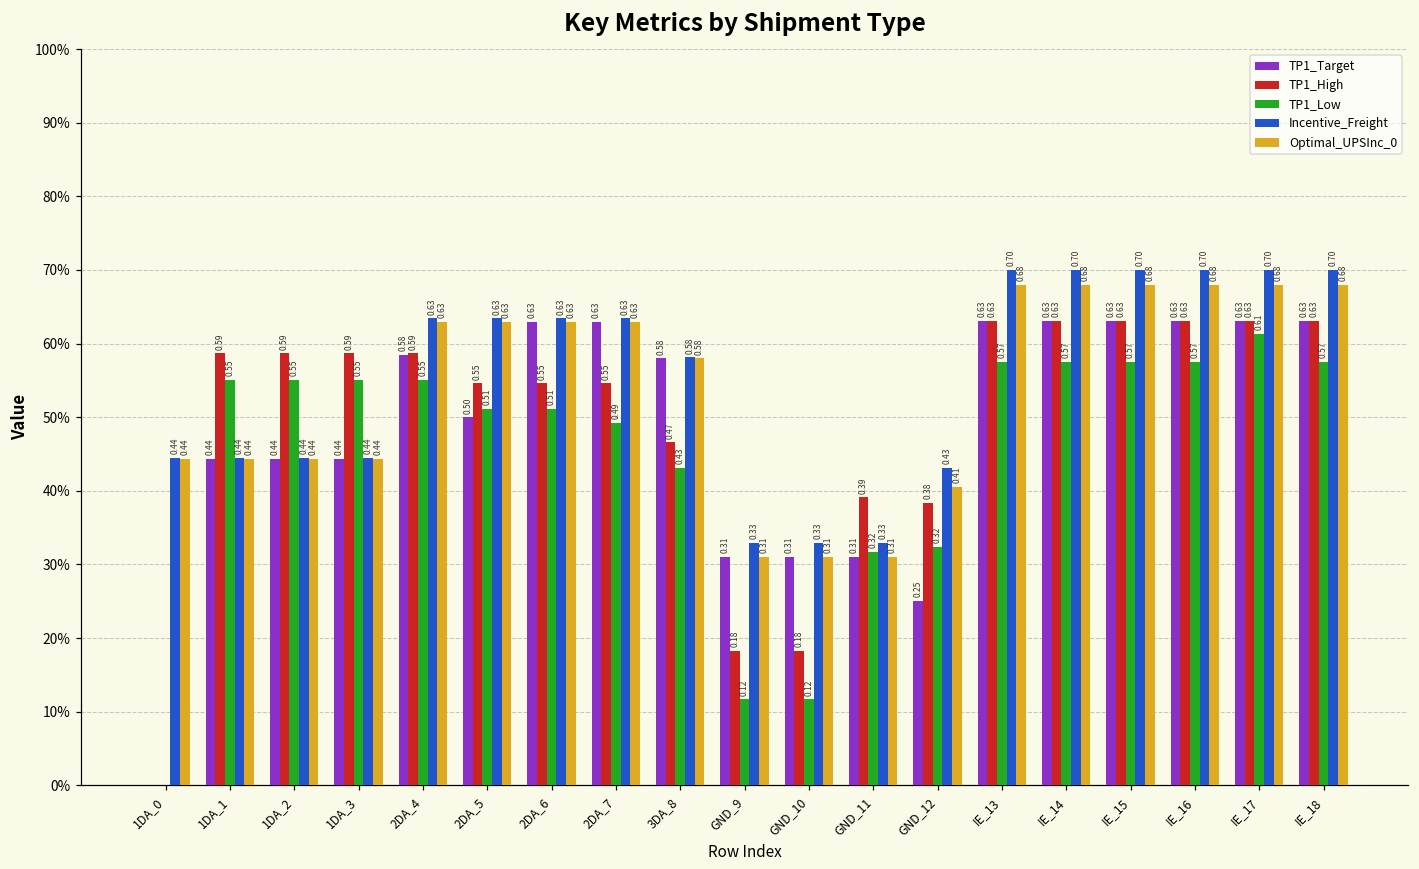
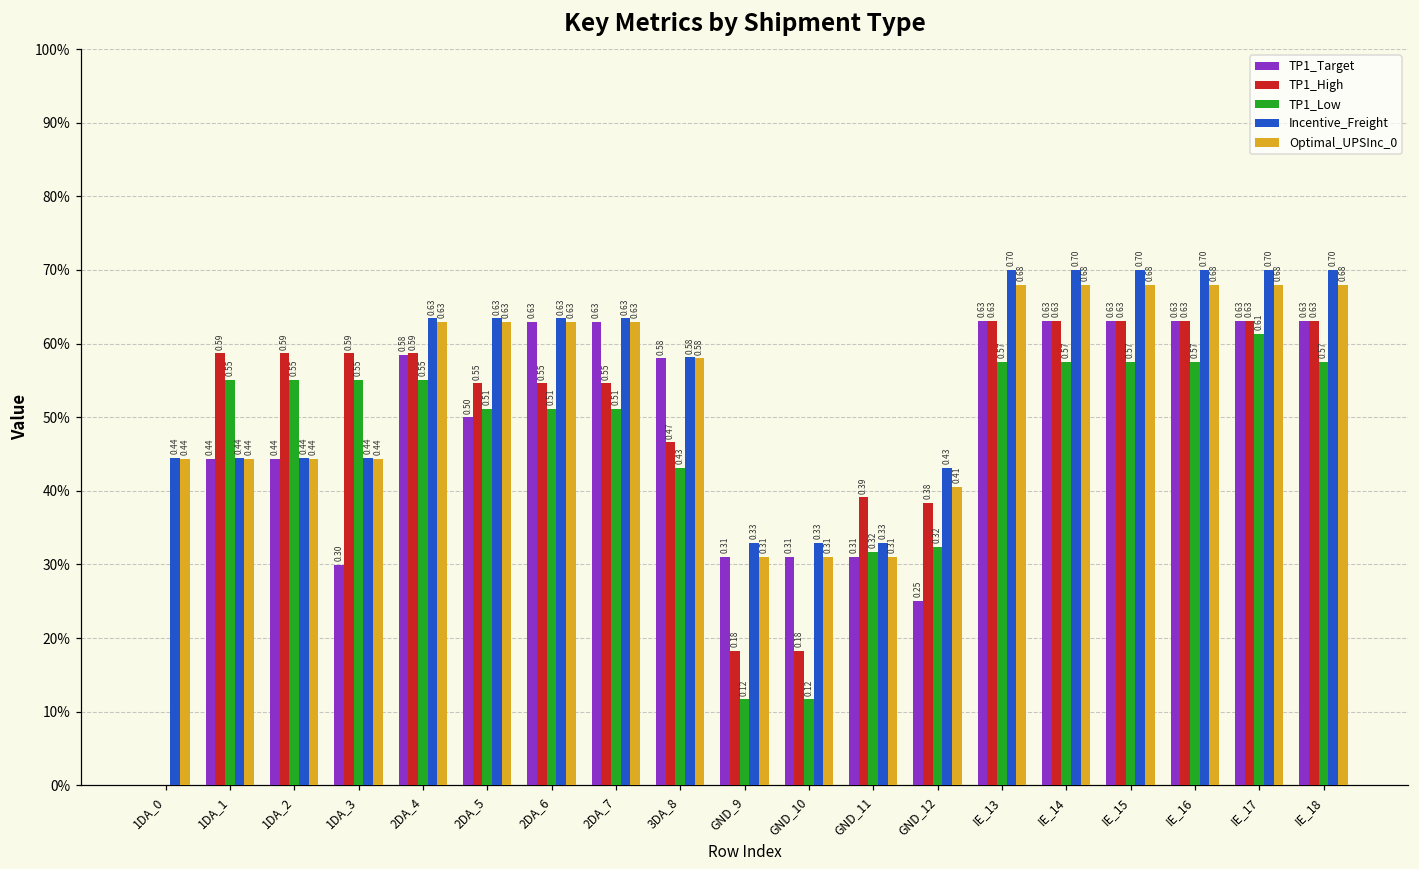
TP1_Target, 1DA_3: 0.44 -> 0.30
TP1_Low, 2DA_7: 0.49 -> 0.51
